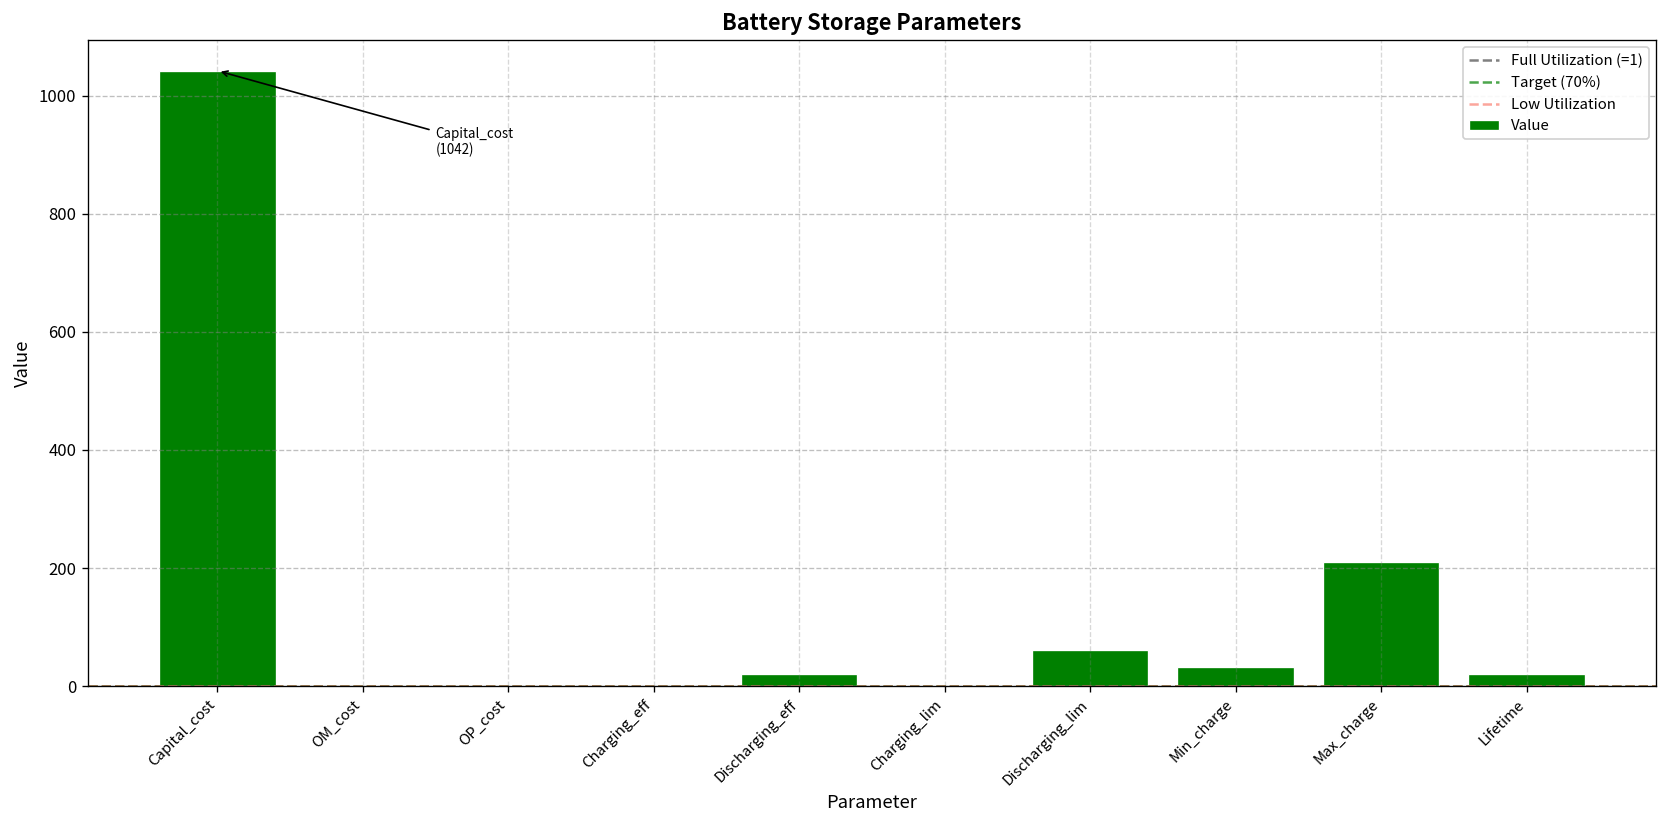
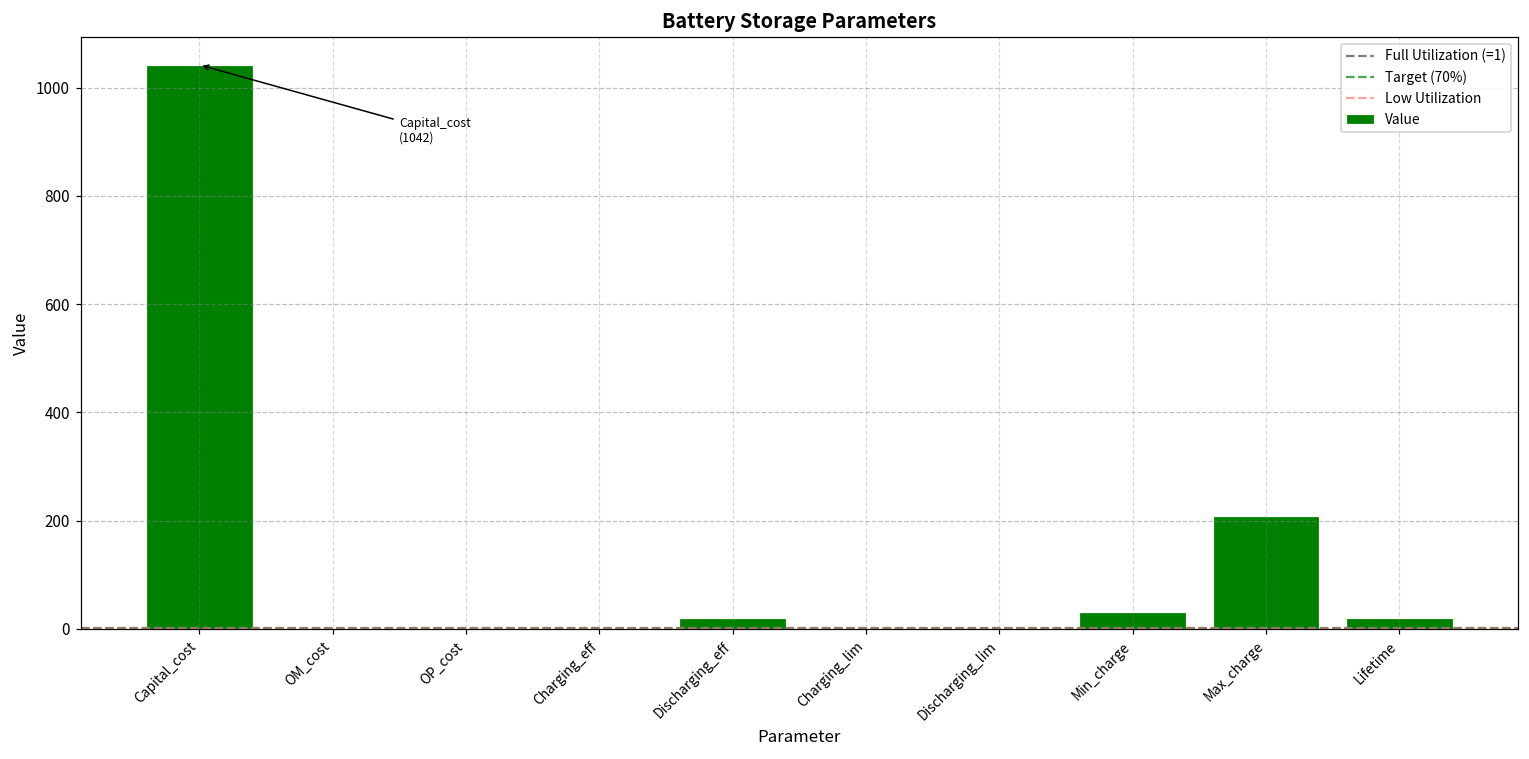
Discharging_lim: 60 -> 0
